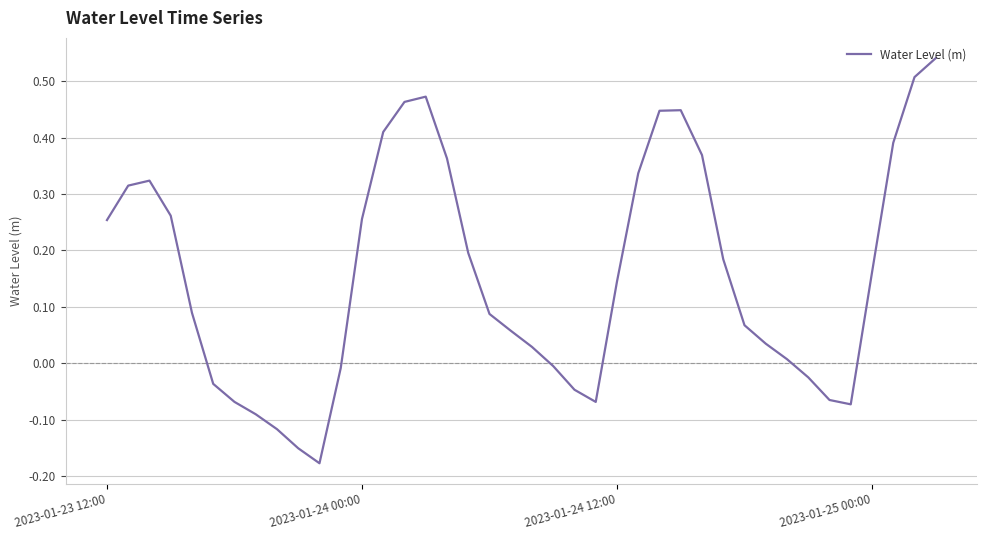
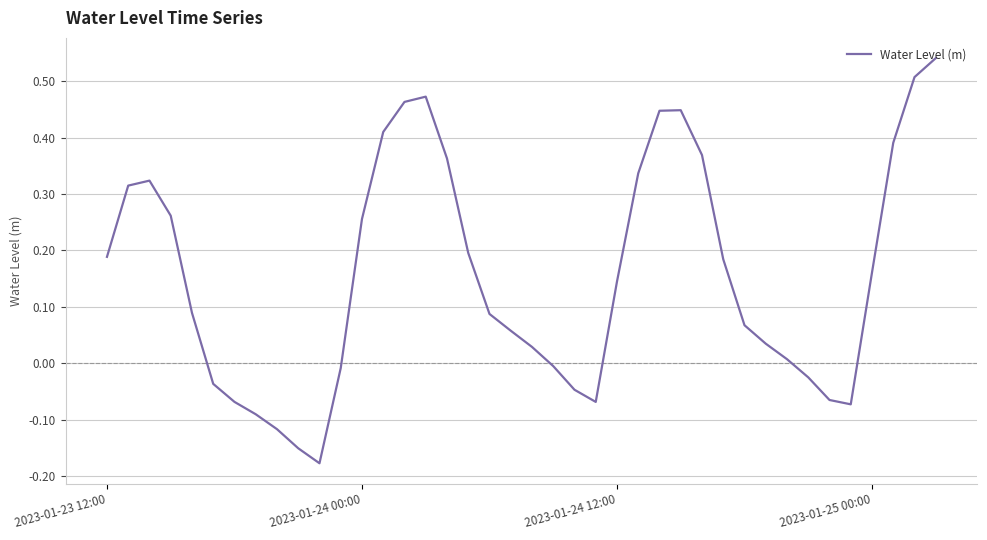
2023-01-23 12:00: 0.25 -> 0.19
